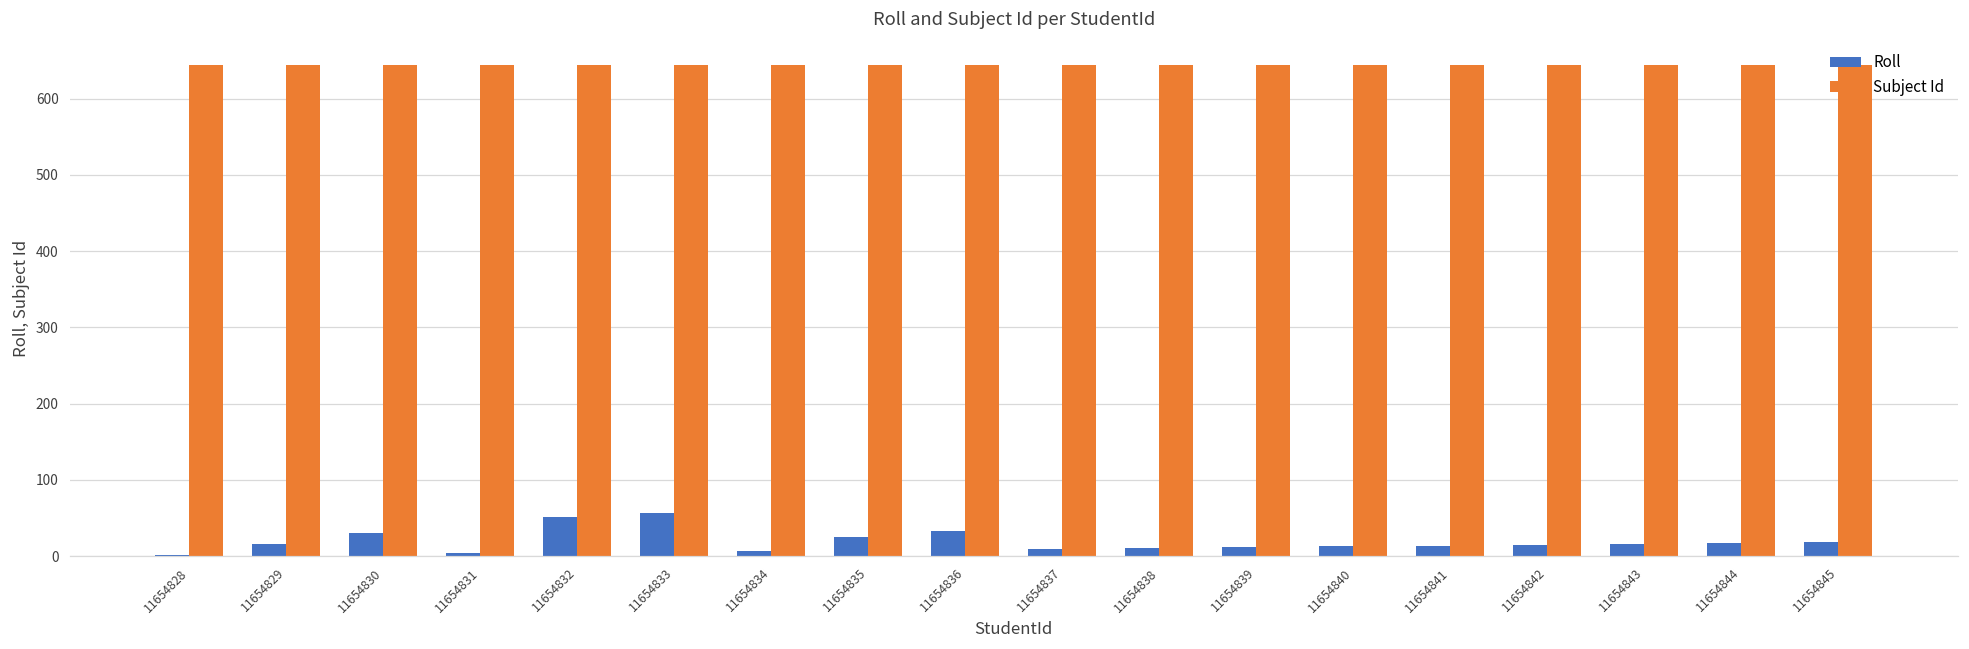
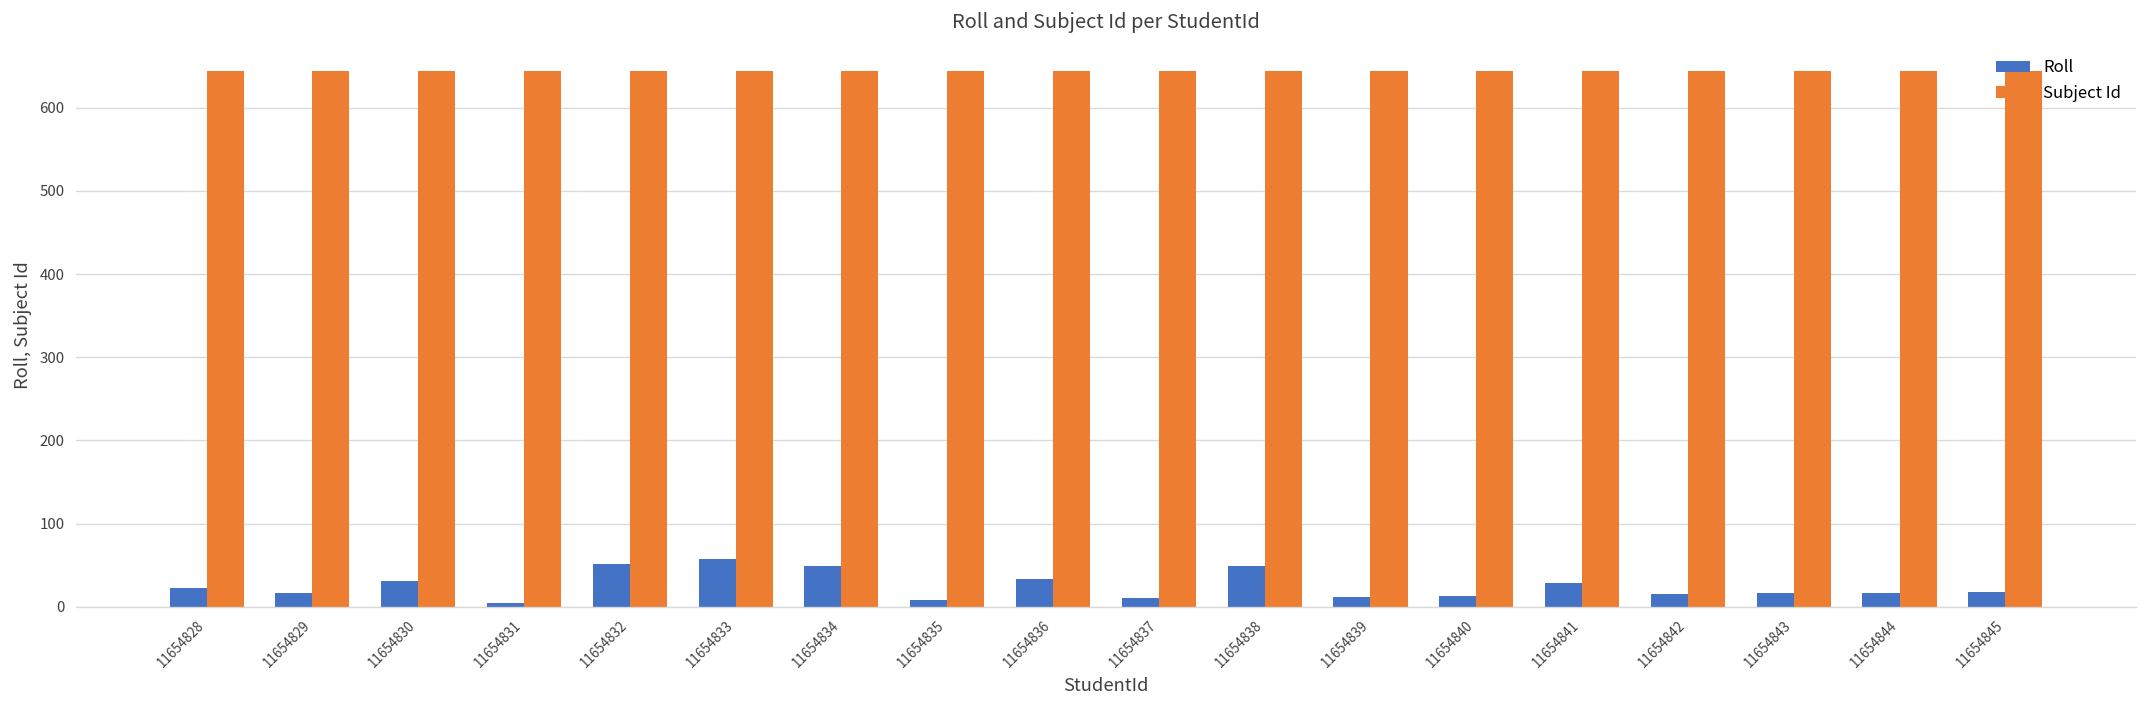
Roll, 11654828: 0 -> 20
Roll, 11654834: 10 -> 50
Roll, 11654835: 30 -> 10
Roll, 11654838: 10 -> 50
Roll, 11654841: 10 -> 30
